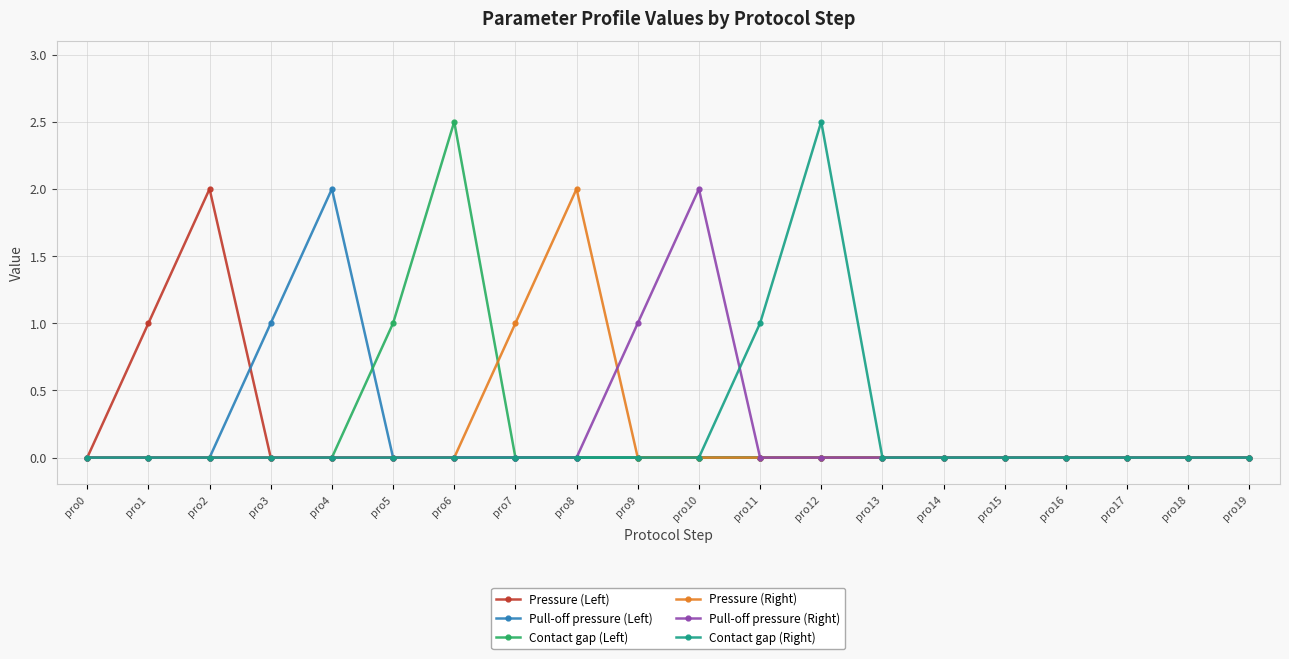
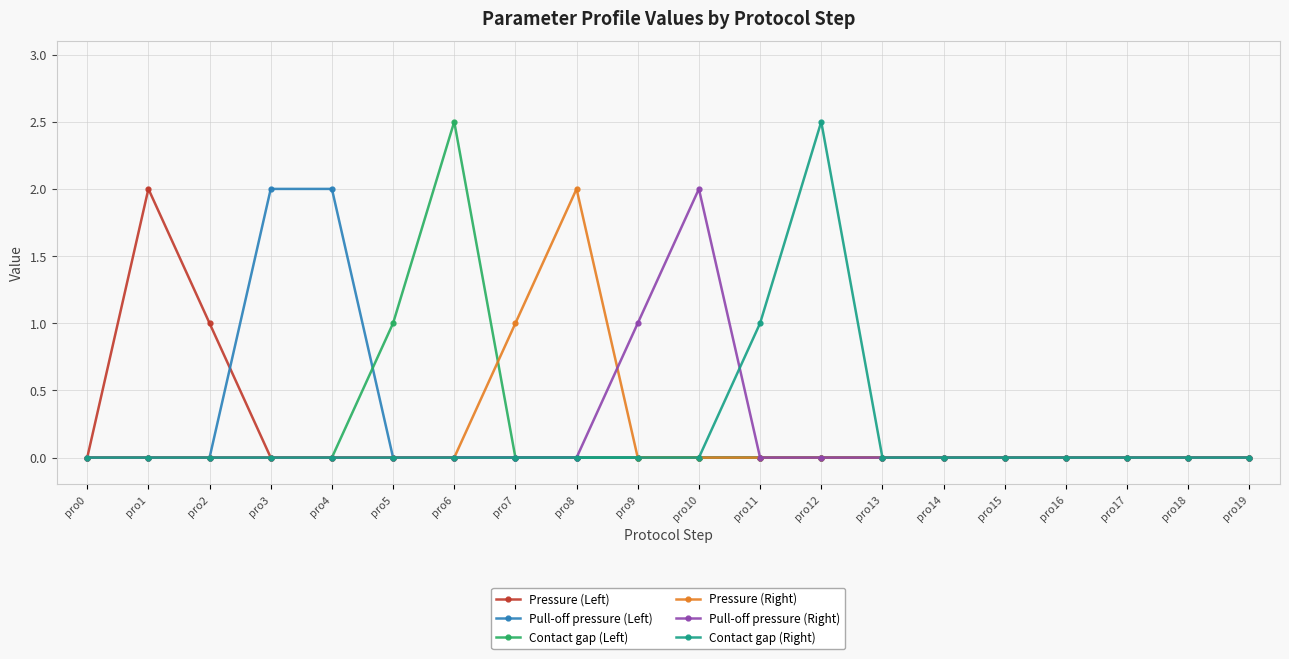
Pressure (Left), pro1: 1 -> 2
Pressure (Left), pro2: 2 -> 1
Pull-off pressure (Left), pro3: 1 -> 2
